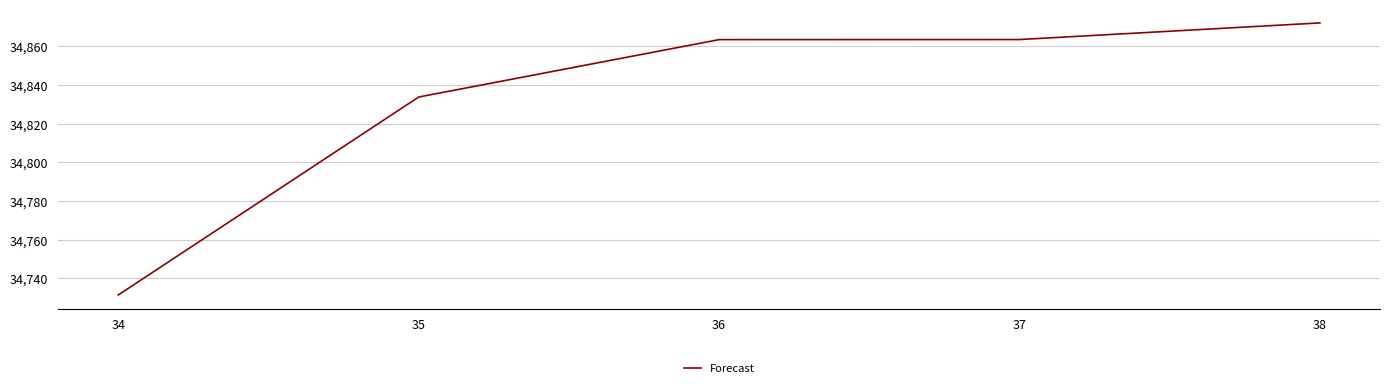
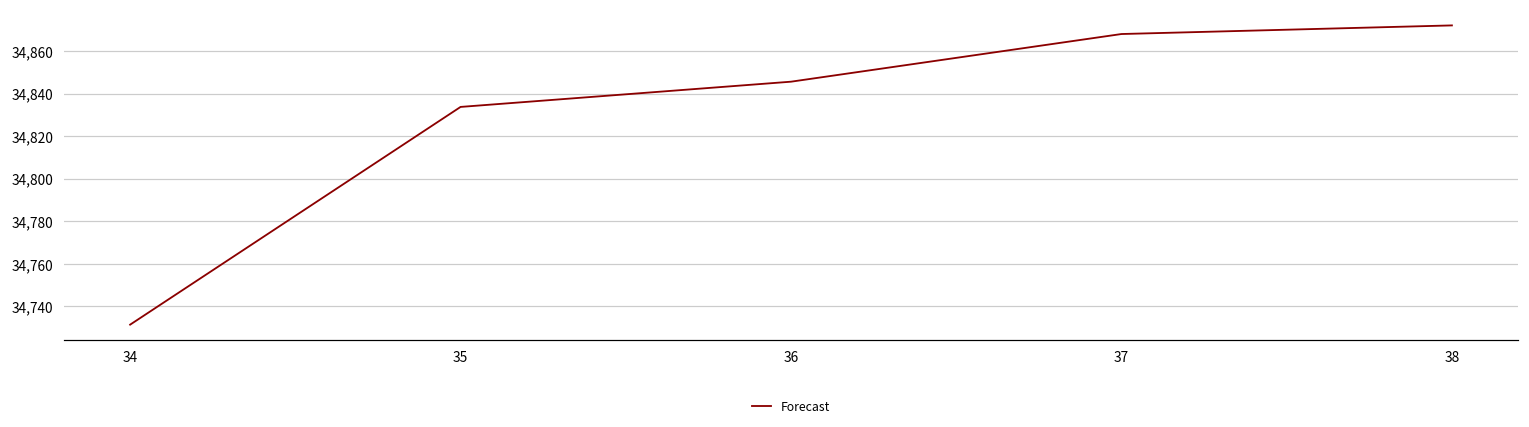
36: 34,863 -> 34,846
37: 34,863 -> 34,868
